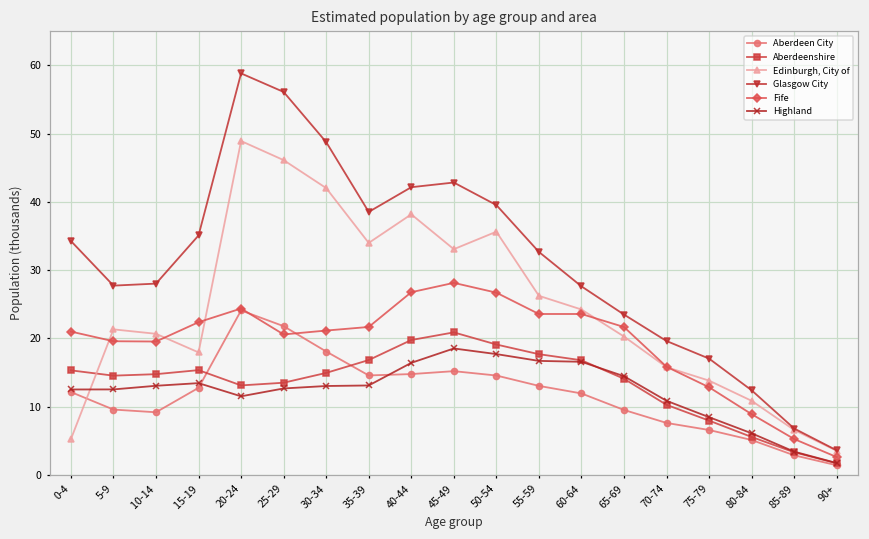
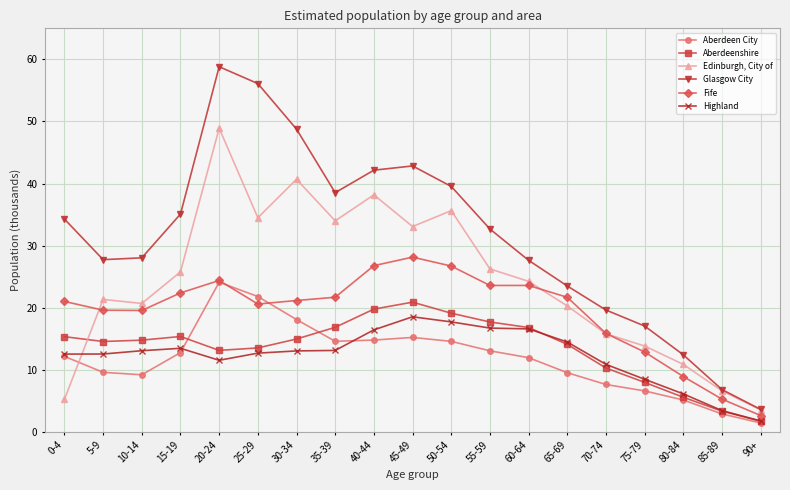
Edinburgh, City of, 15-19: 18 -> 26
Edinburgh, City of, 25-29: 46 -> 34
Edinburgh, City of, 30-34: 42 -> 41
